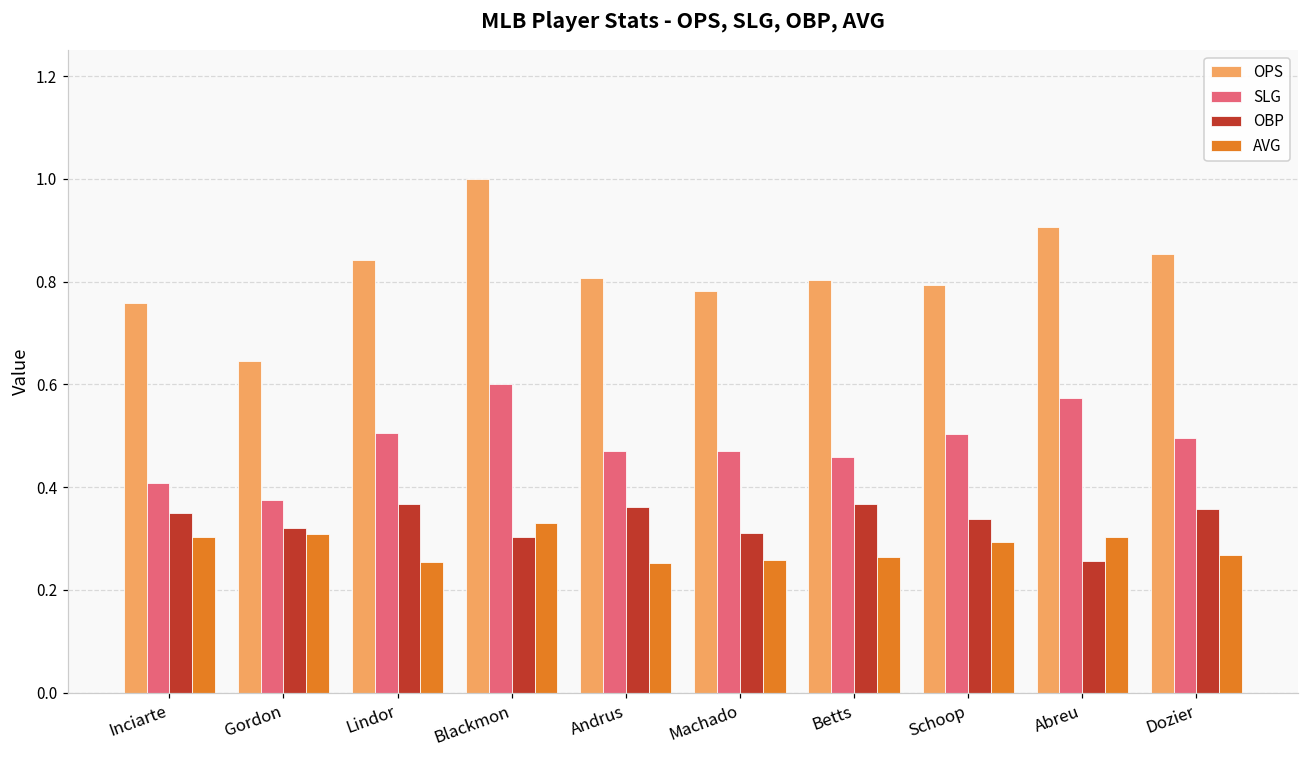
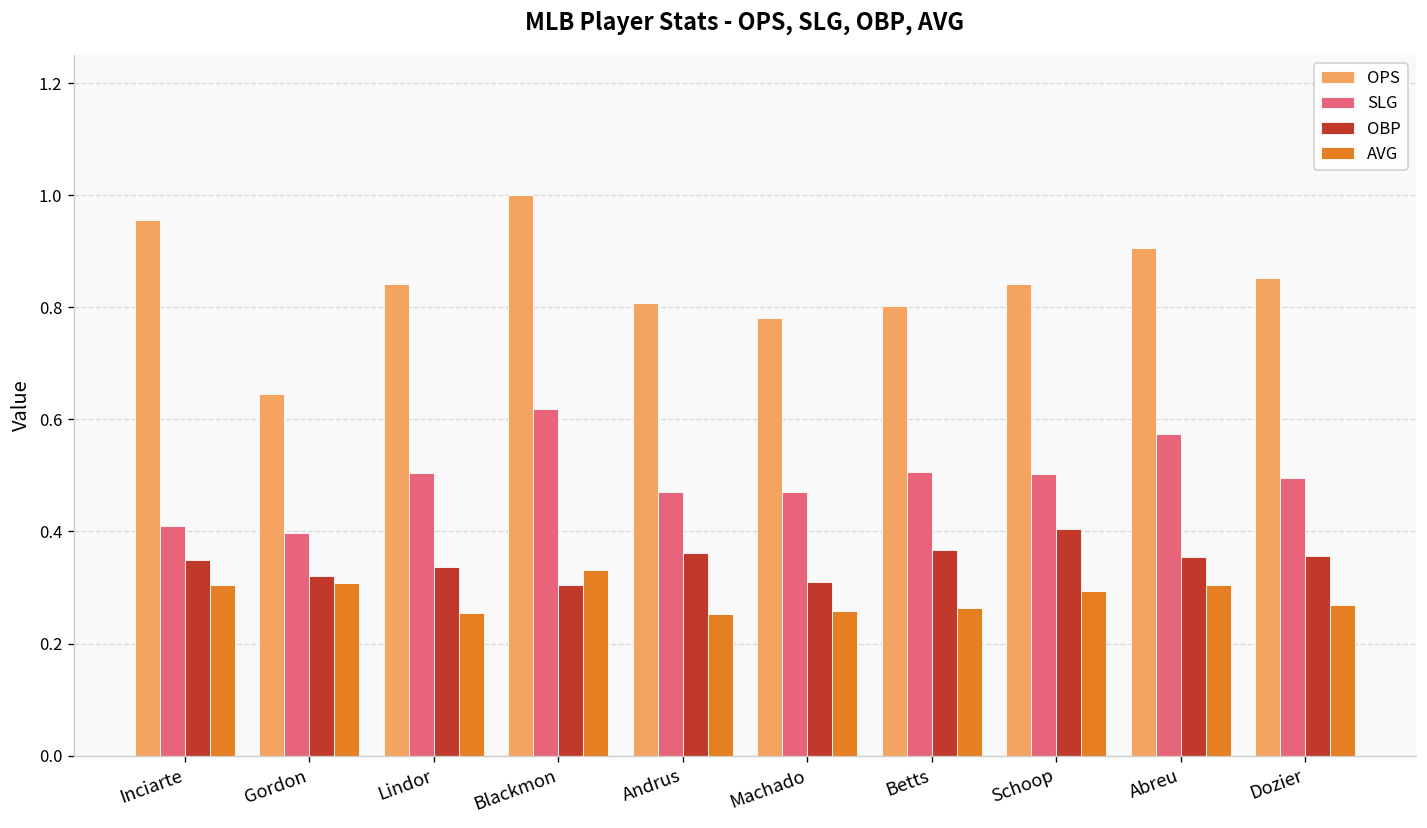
OPS, Inciarte: 0.76 -> 0.96
SLG, Gordon: 0.38 -> 0.40
OBP, Lindor: 0.37 -> 0.34
SLG, Blackmon: 0.60 -> 0.62
SLG, Betts: 0.46 -> 0.51
OPS, Schoop: 0.79 -> 0.84
OBP, Schoop: 0.34 -> 0.40
OBP, Abreu: 0.26 -> 0.35
